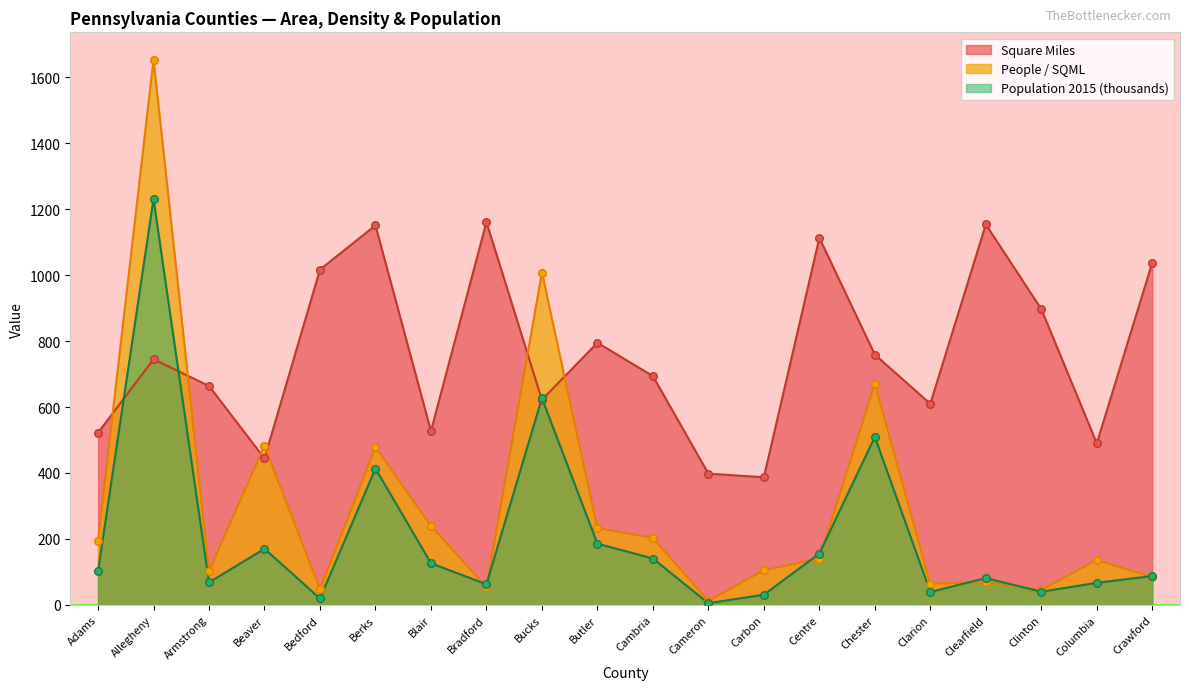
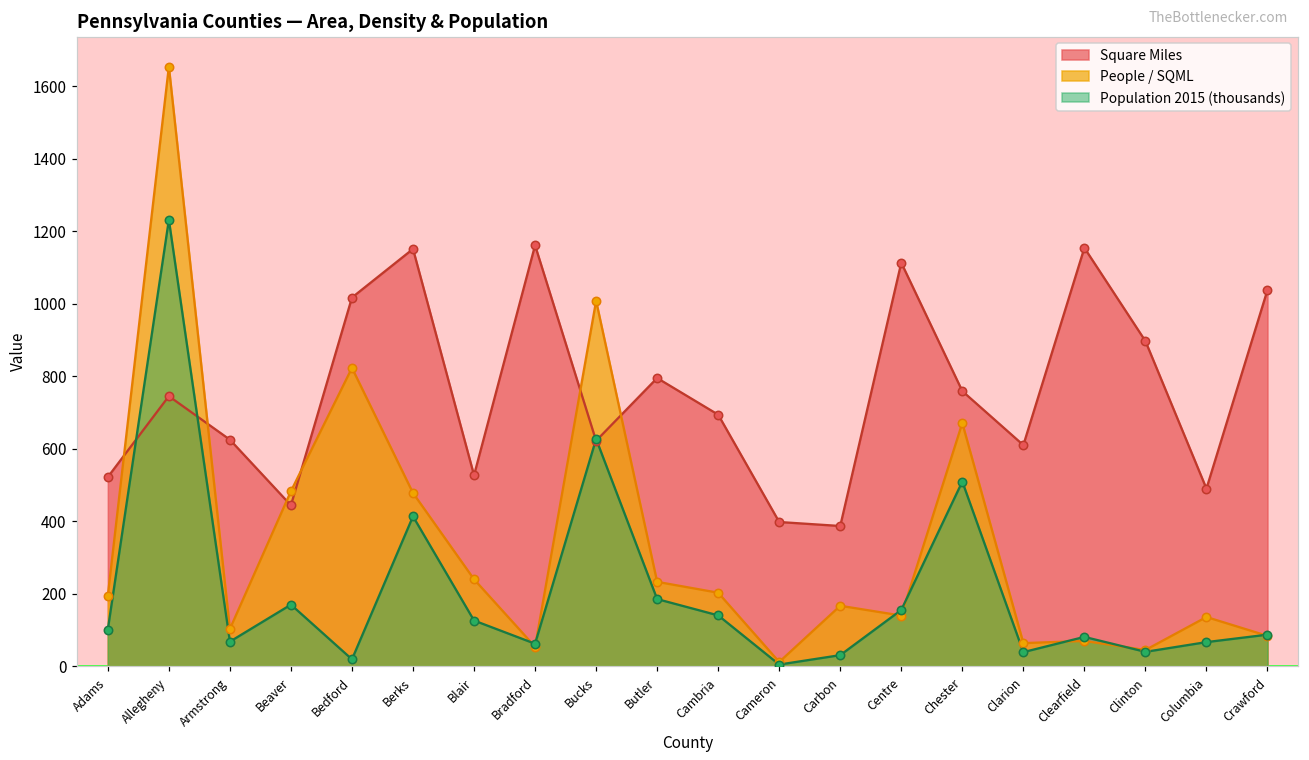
Square Miles, Armstrong: 660 -> 630
People / SQML, Bedford: 50 -> 820
People / SQML, Carbon: 110 -> 170
